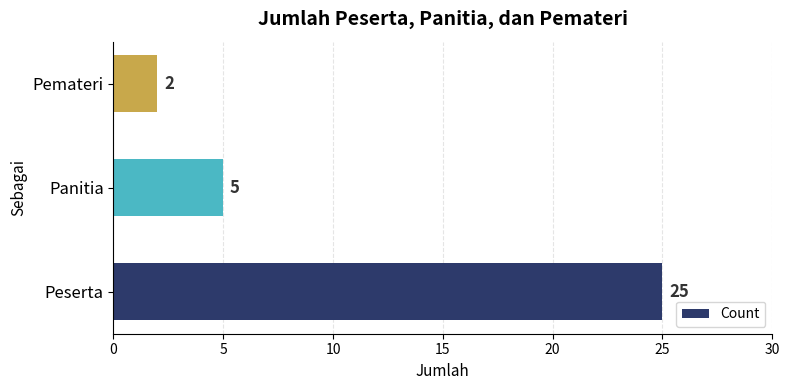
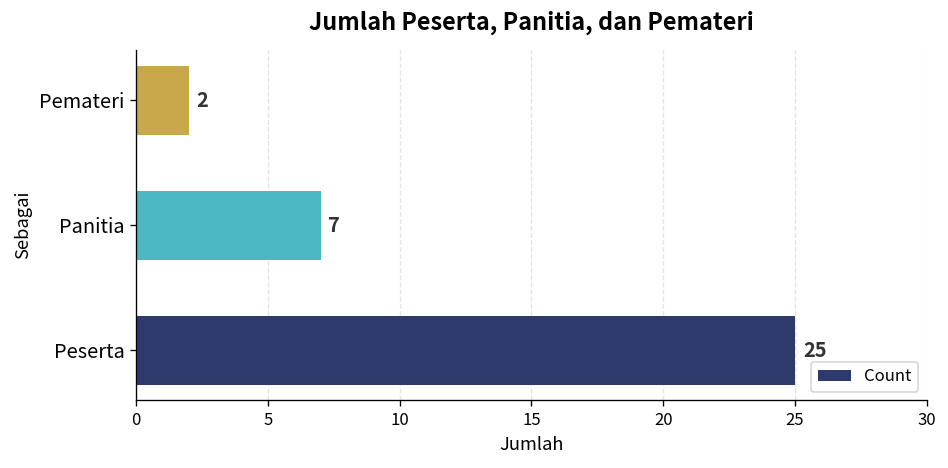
Panitia: 5 -> 7
